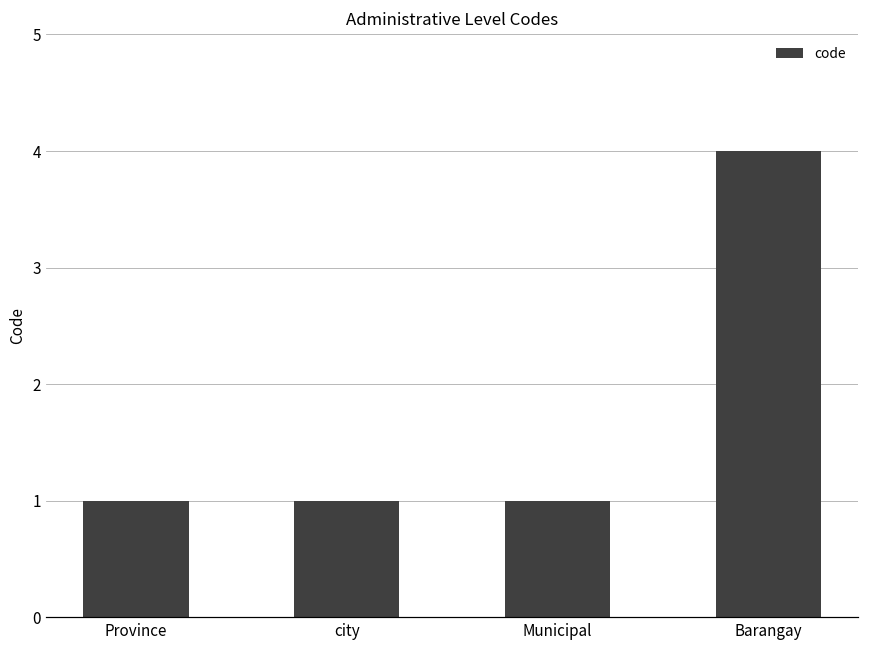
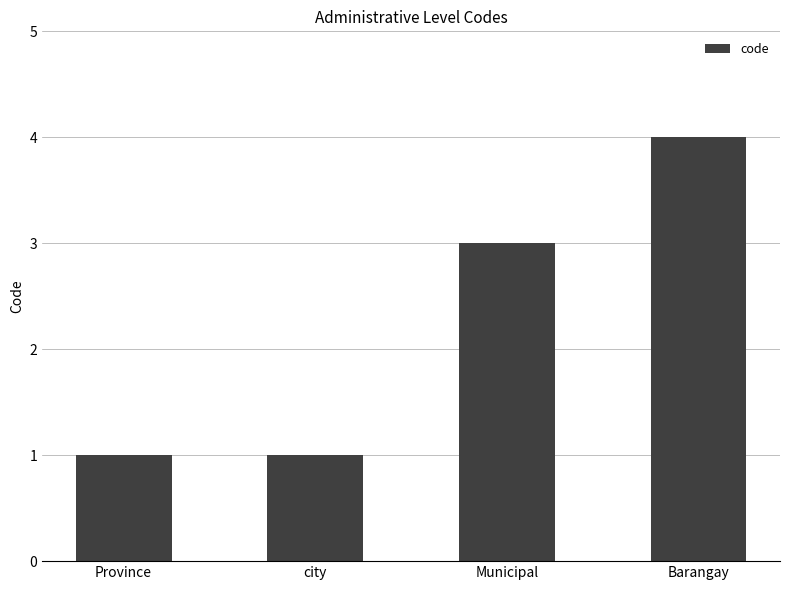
Municipal: 1 -> 3
